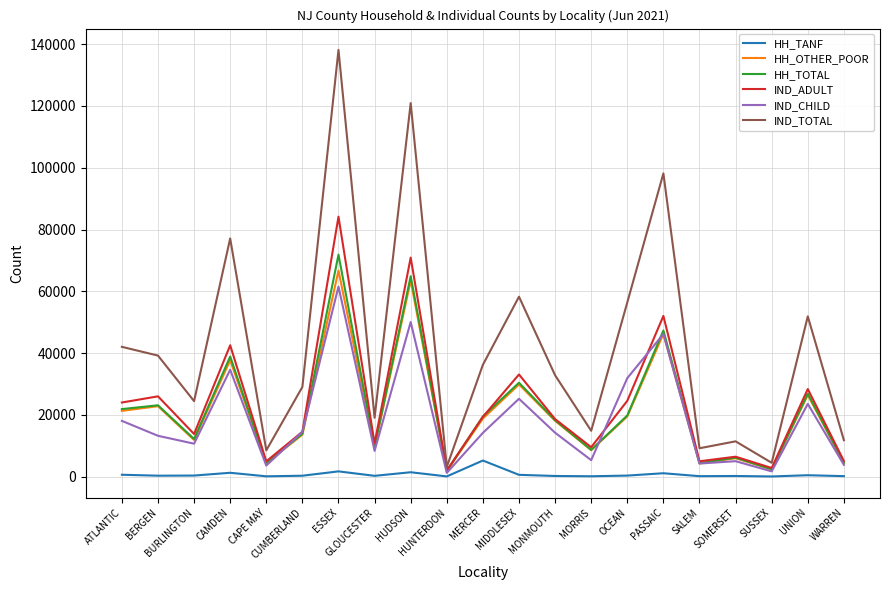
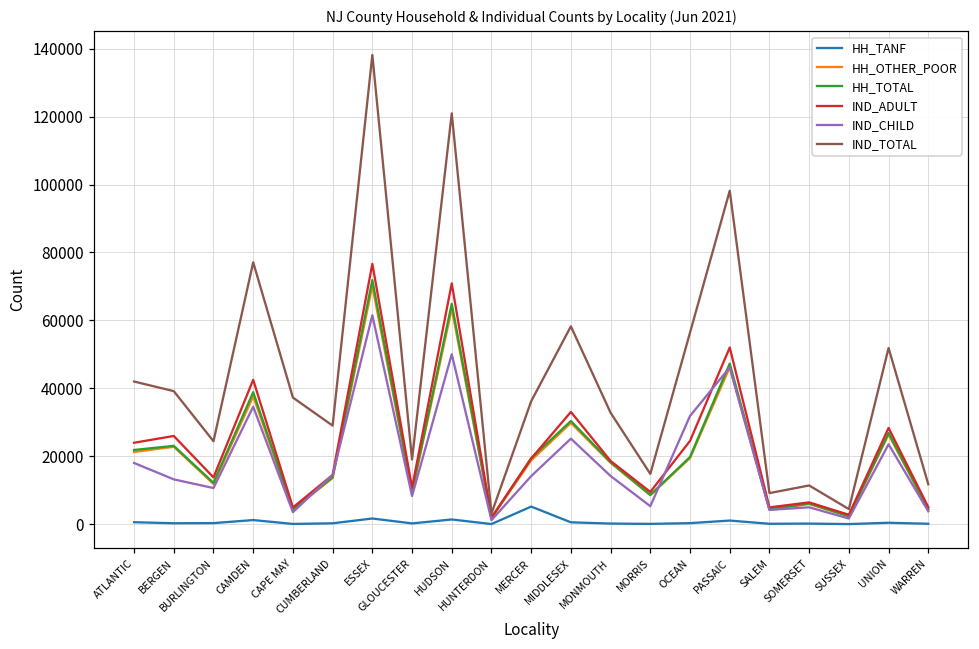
IND_TOTAL, CAPE MAY: 8000 -> 37000
HH_OTHER_POOR, ESSEX: 67000 -> 70000
IND_ADULT, ESSEX: 84000 -> 77000
